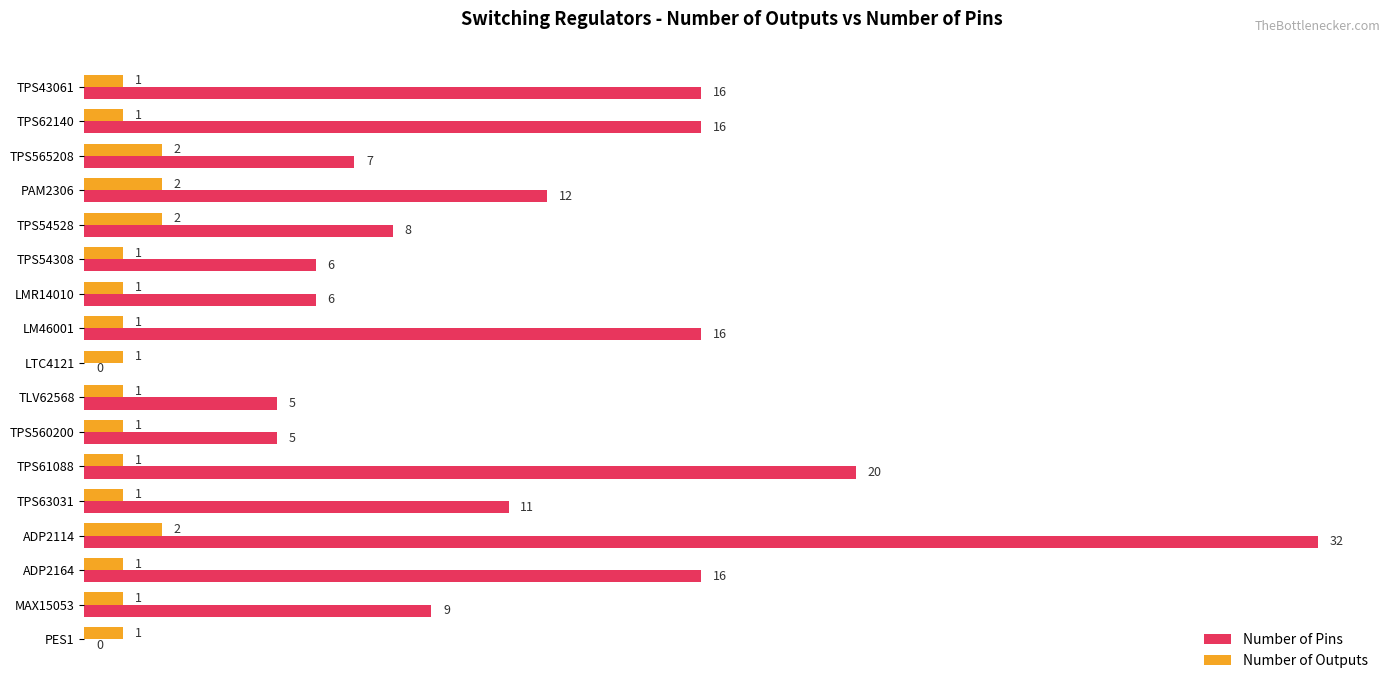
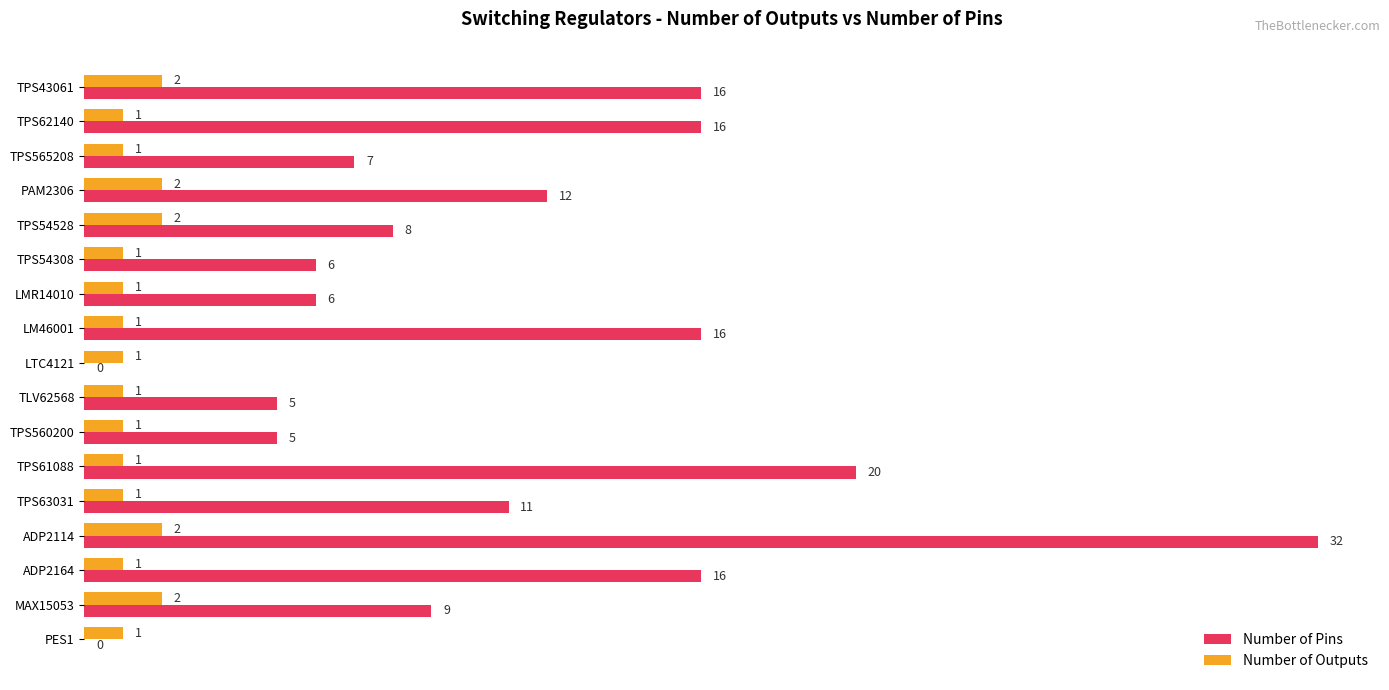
Number of Outputs, TPS43061: 1 -> 2
Number of Outputs, TPS565208: 2 -> 1
Number of Outputs, MAX15053: 1 -> 2
